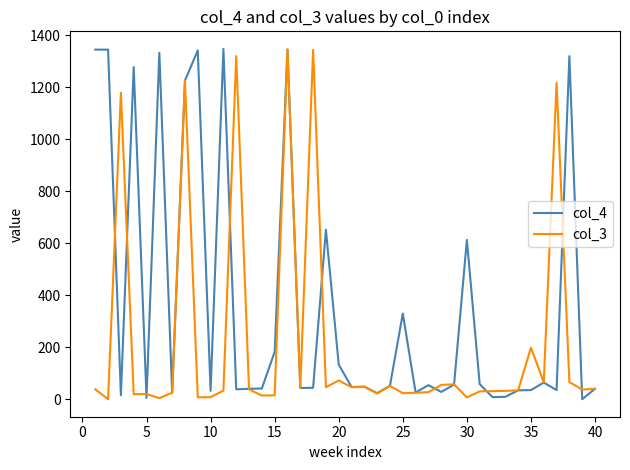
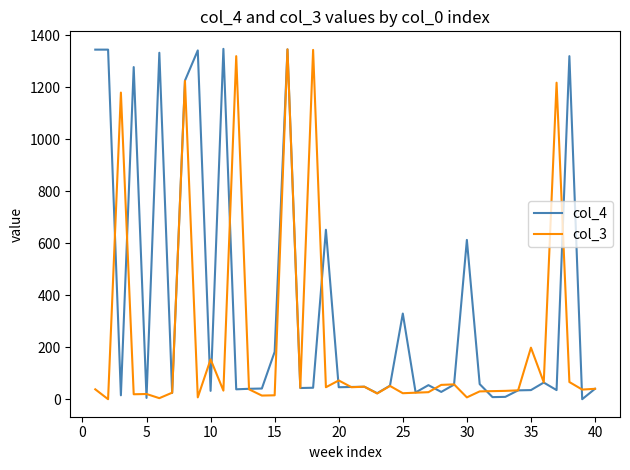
col_3, 10: 10 -> 150
col_4, 20: 130 -> 50
